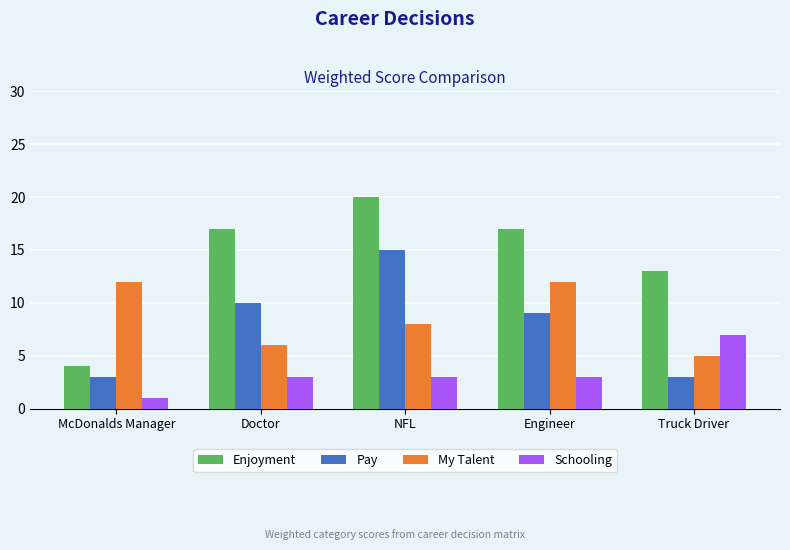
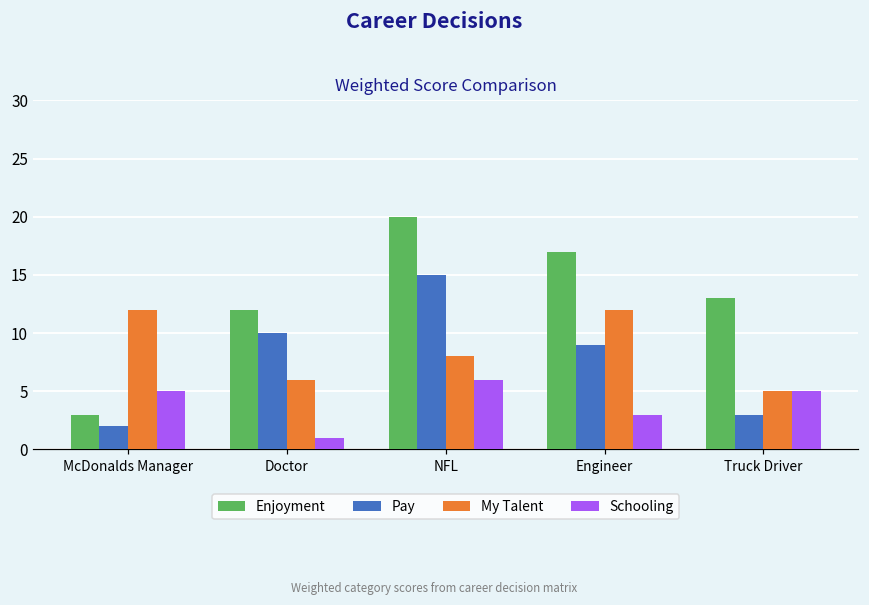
Enjoyment, McDonalds Manager: 4 -> 3
Pay, McDonalds Manager: 3 -> 2
Schooling, McDonalds Manager: 1 -> 5
Enjoyment, Doctor: 17 -> 12
Schooling, Doctor: 3 -> 1
Schooling, NFL: 3 -> 6
Schooling, Truck Driver: 7 -> 5
